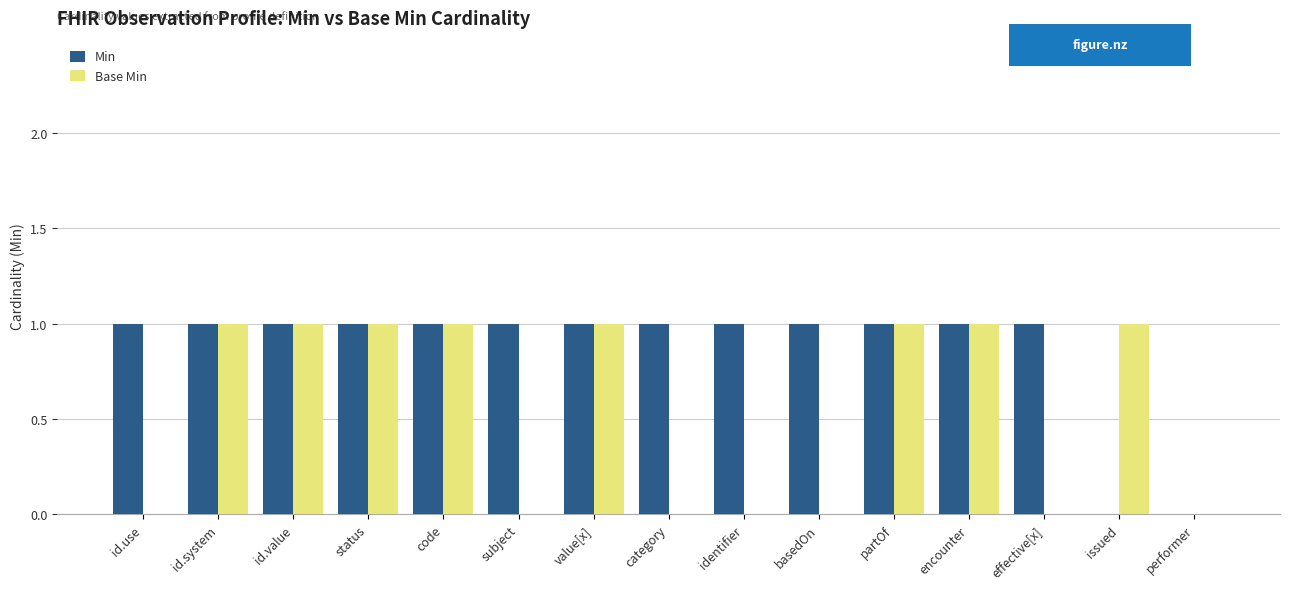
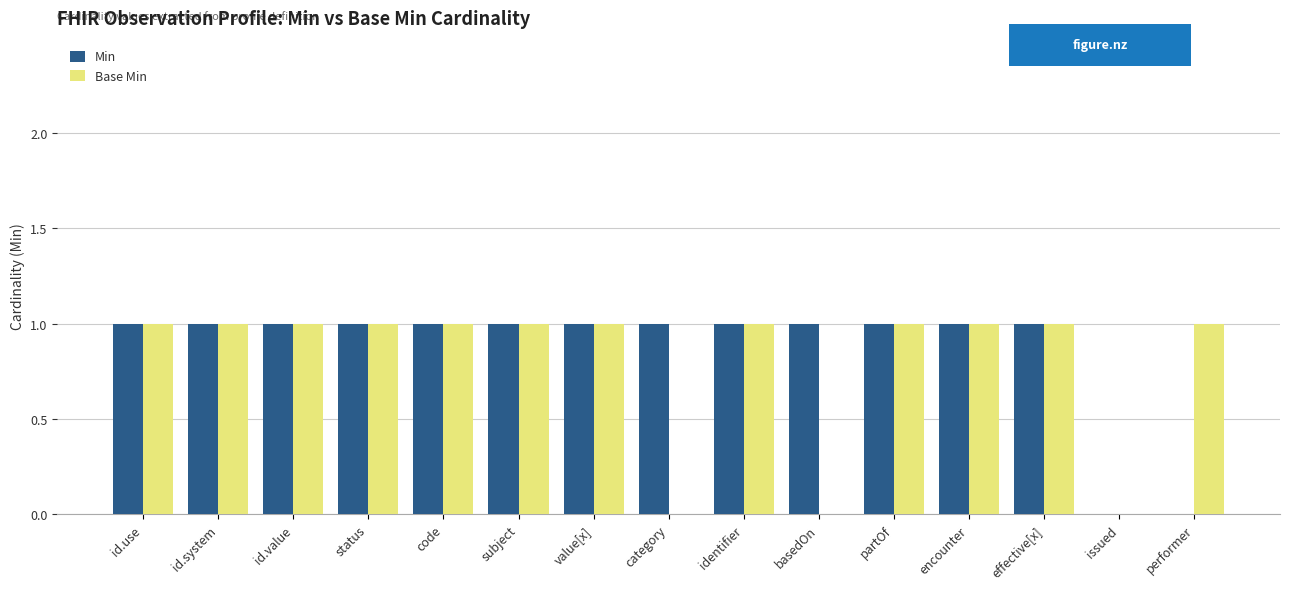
Base Min, id.use: 0 -> 1
Base Min, subject: 0 -> 1
Base Min, identifier: 0 -> 1
Base Min, effective[x]: 0 -> 1
Base Min, issued: 1 -> 0
Base Min, performer: 0 -> 1
